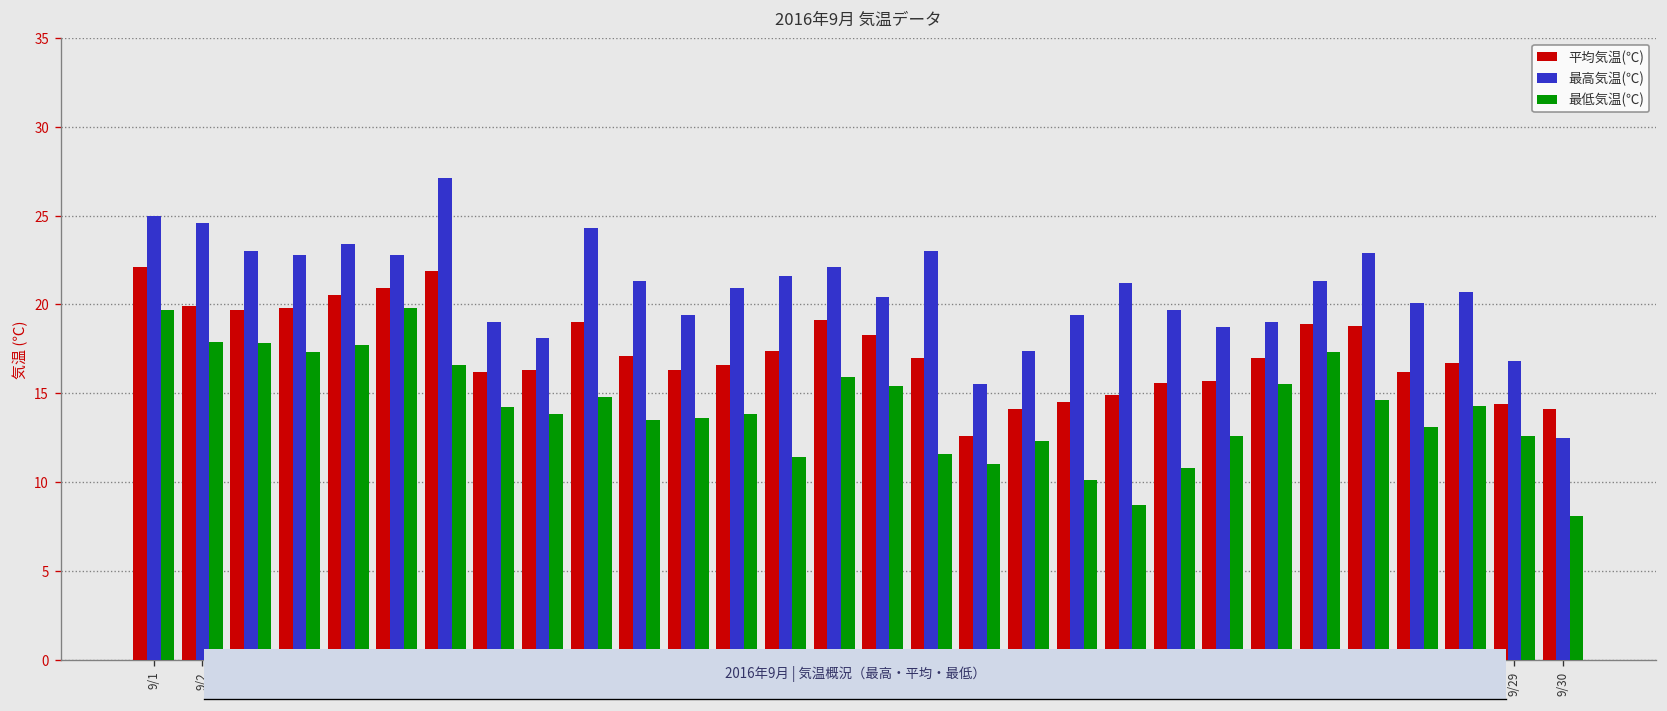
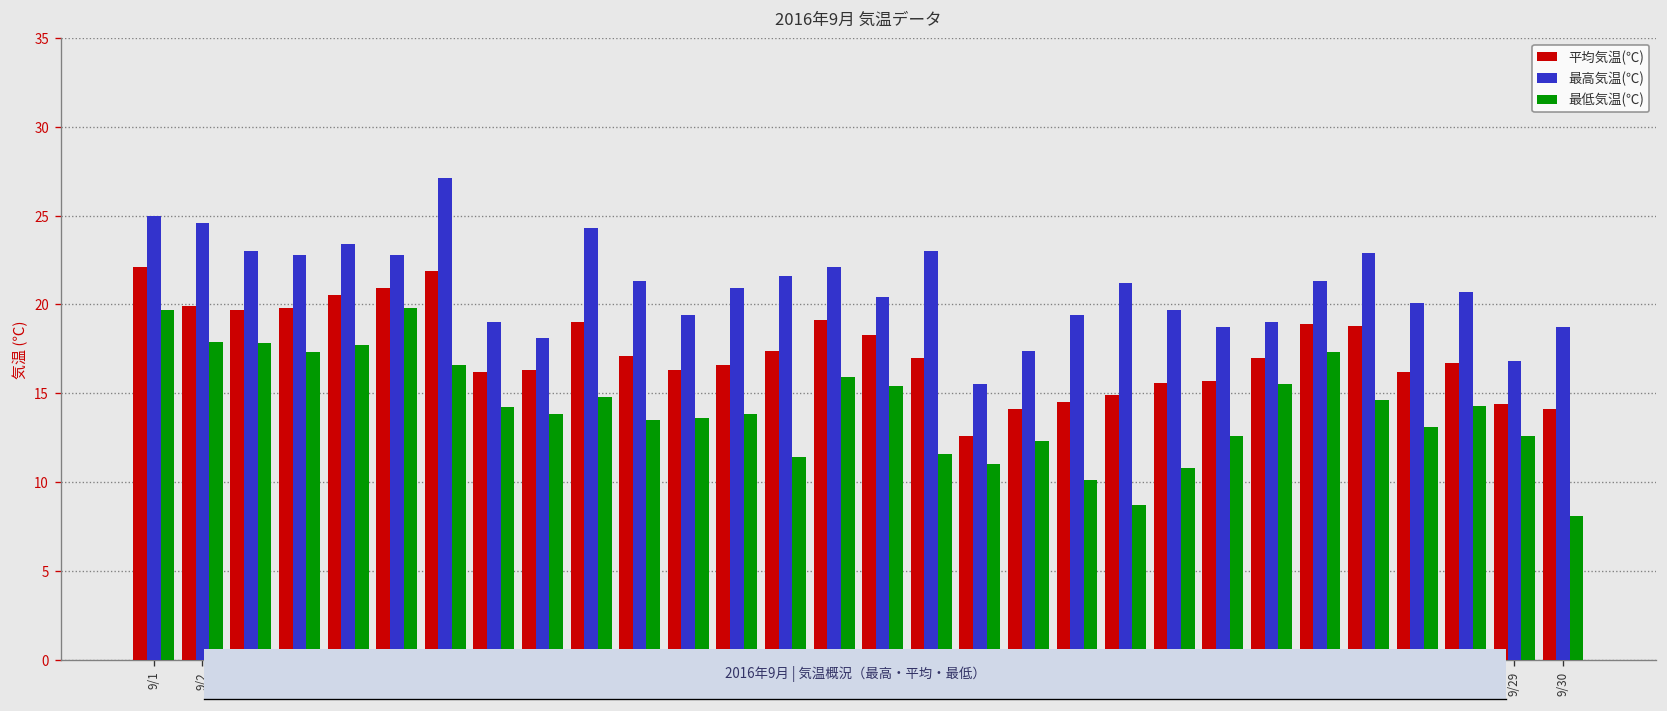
最高気温(℃), 9/30: 12.5 -> 18.7
